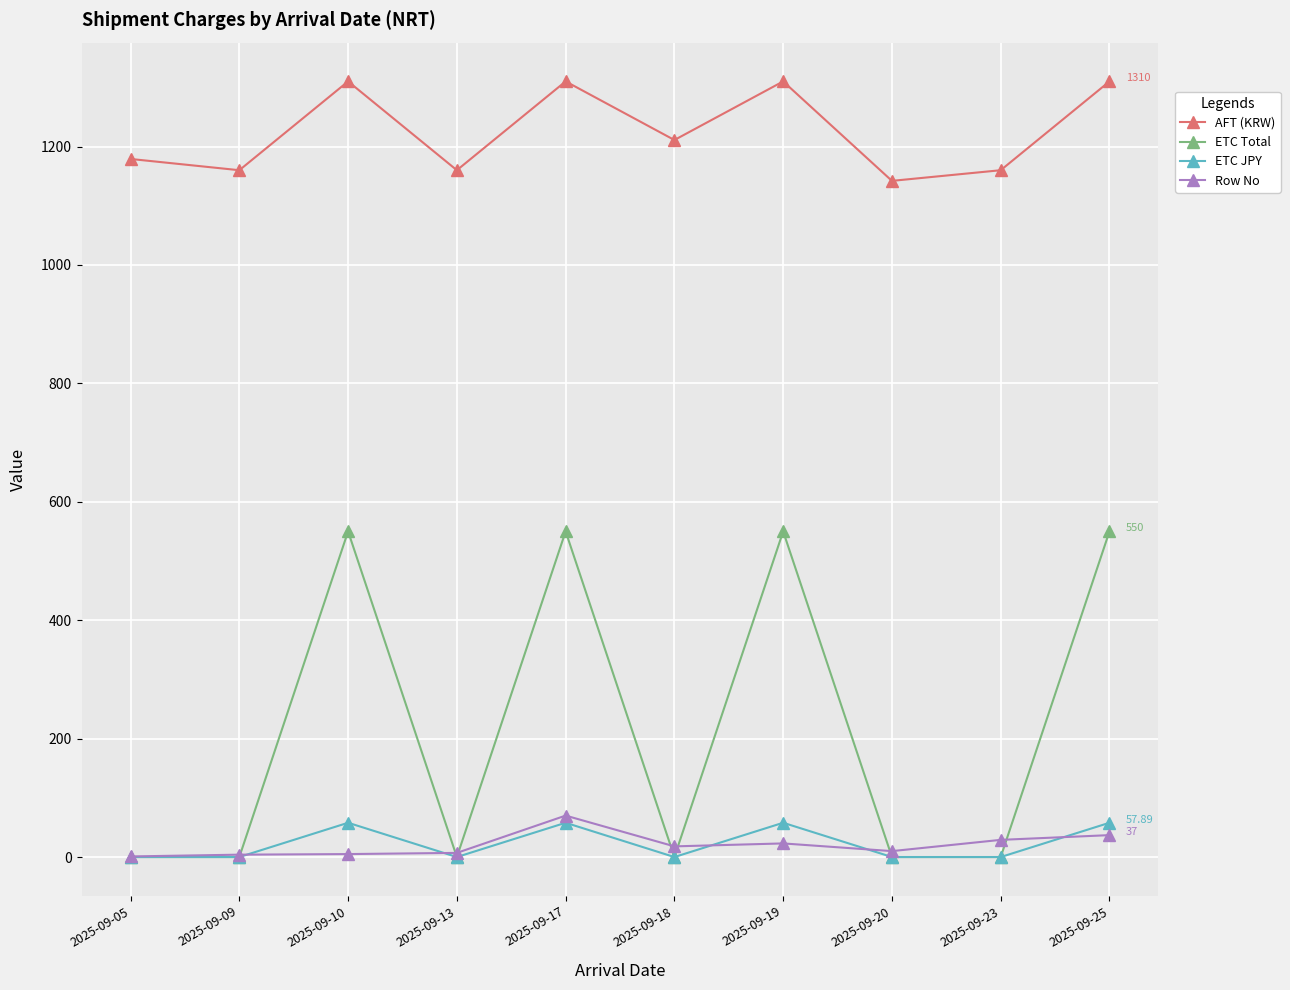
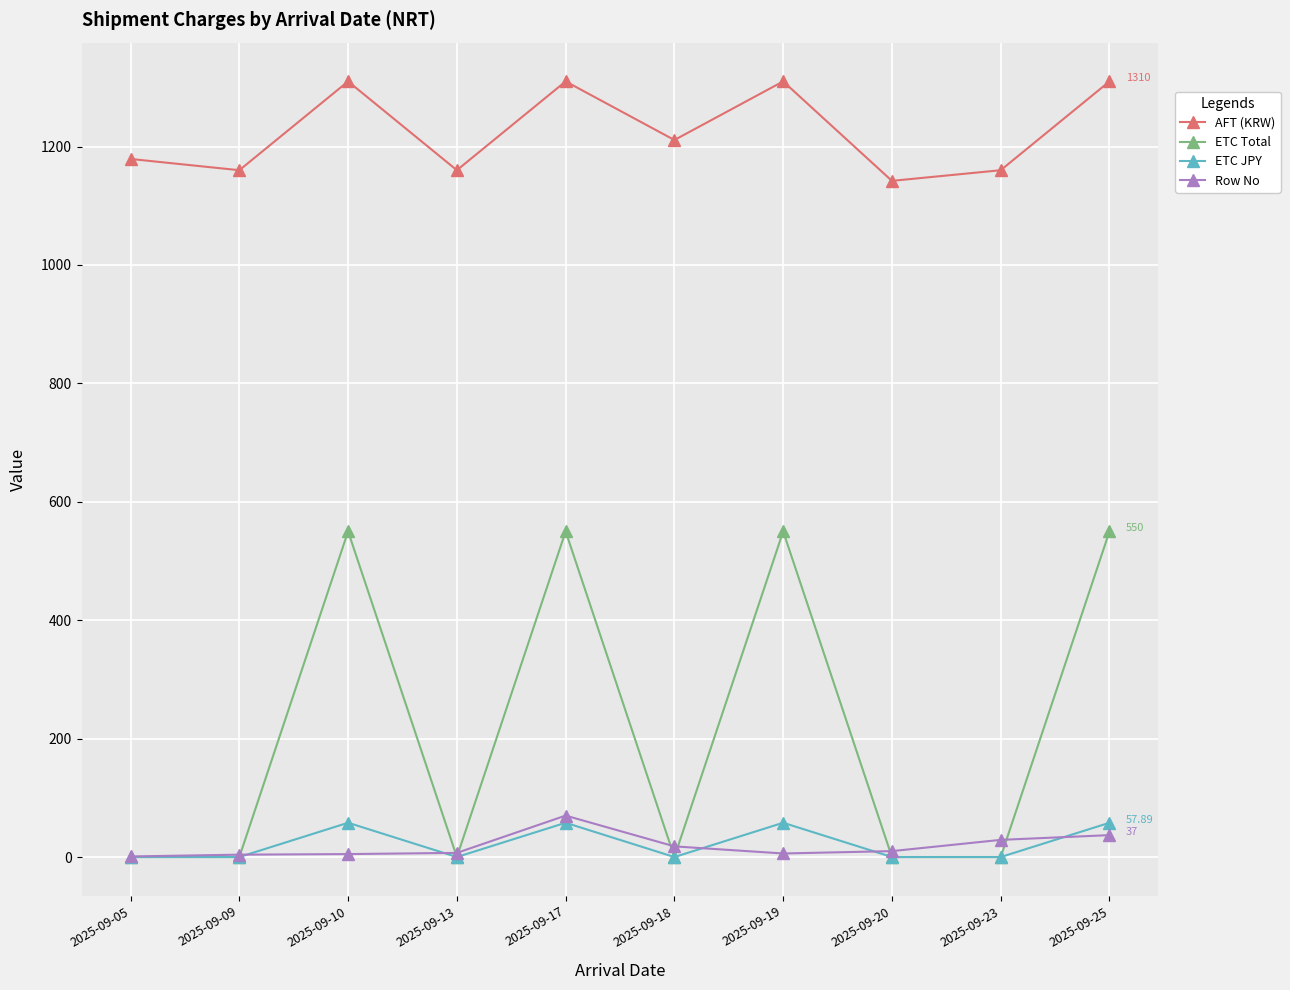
Row No, 2025-09-19: 20 -> 10
